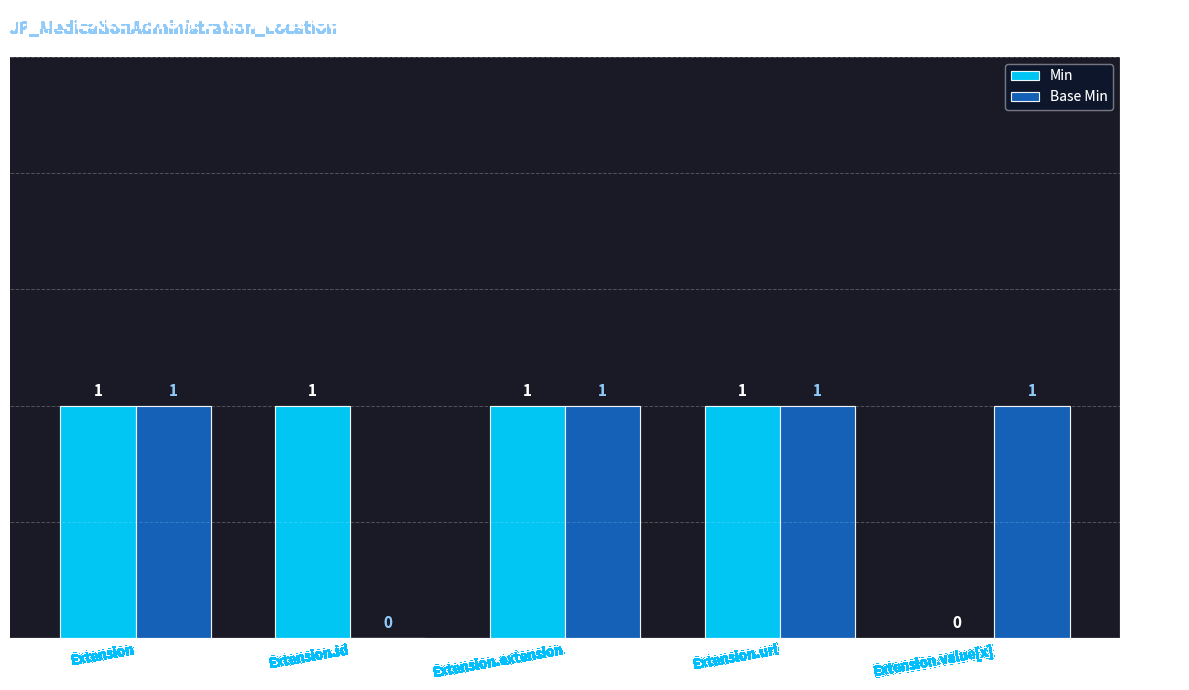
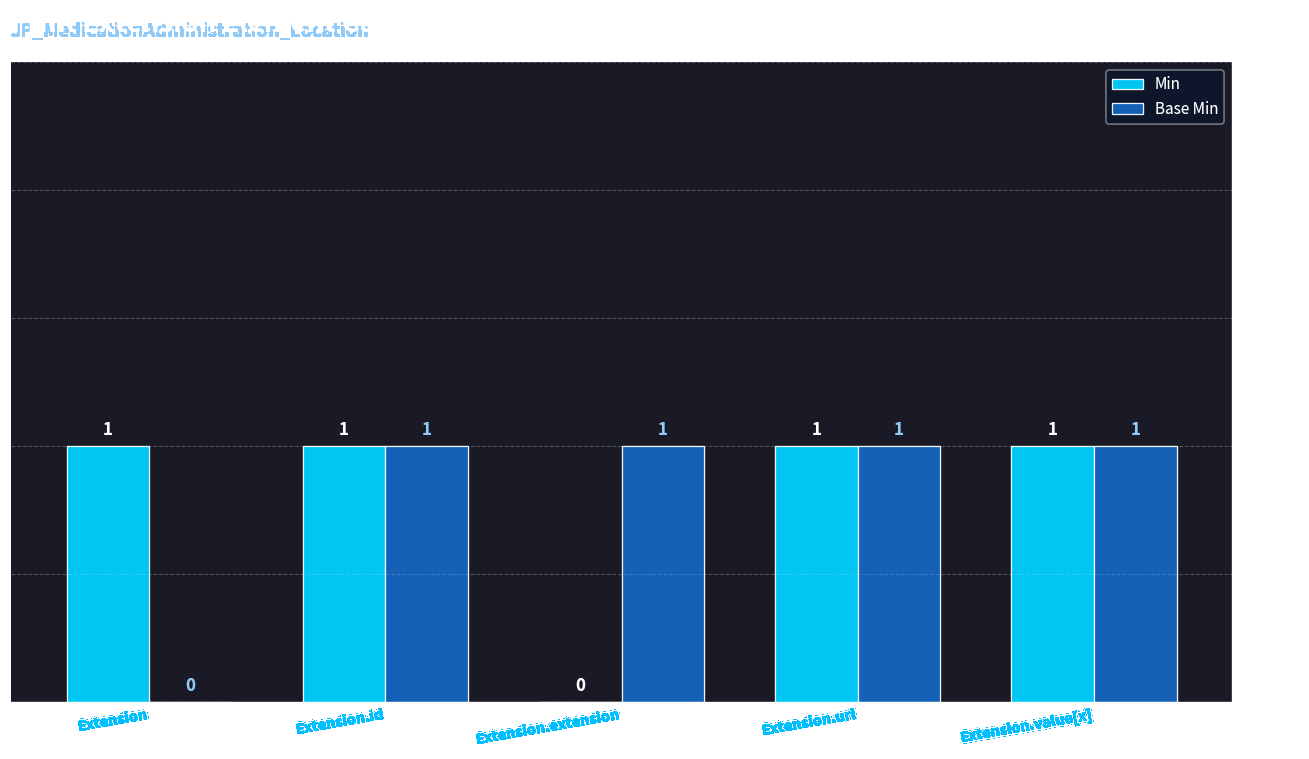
Base Min, Extension: 1 -> 0
Base Min, Extension.id: 0 -> 1
Min, Extension.extension: 1 -> 0
Min, Extension.value[x]: 0 -> 1
